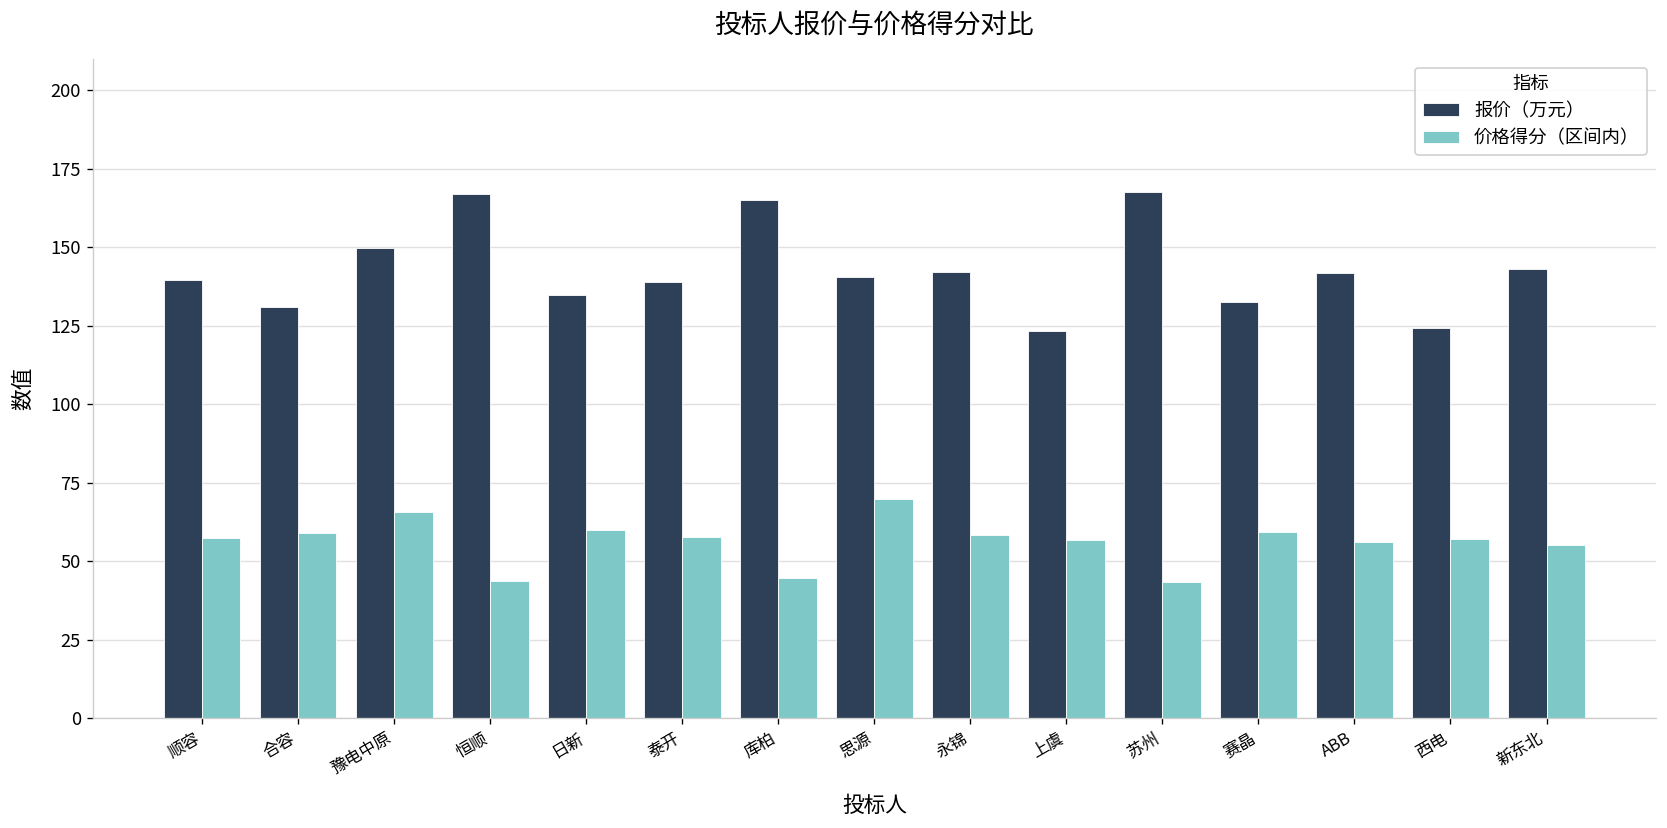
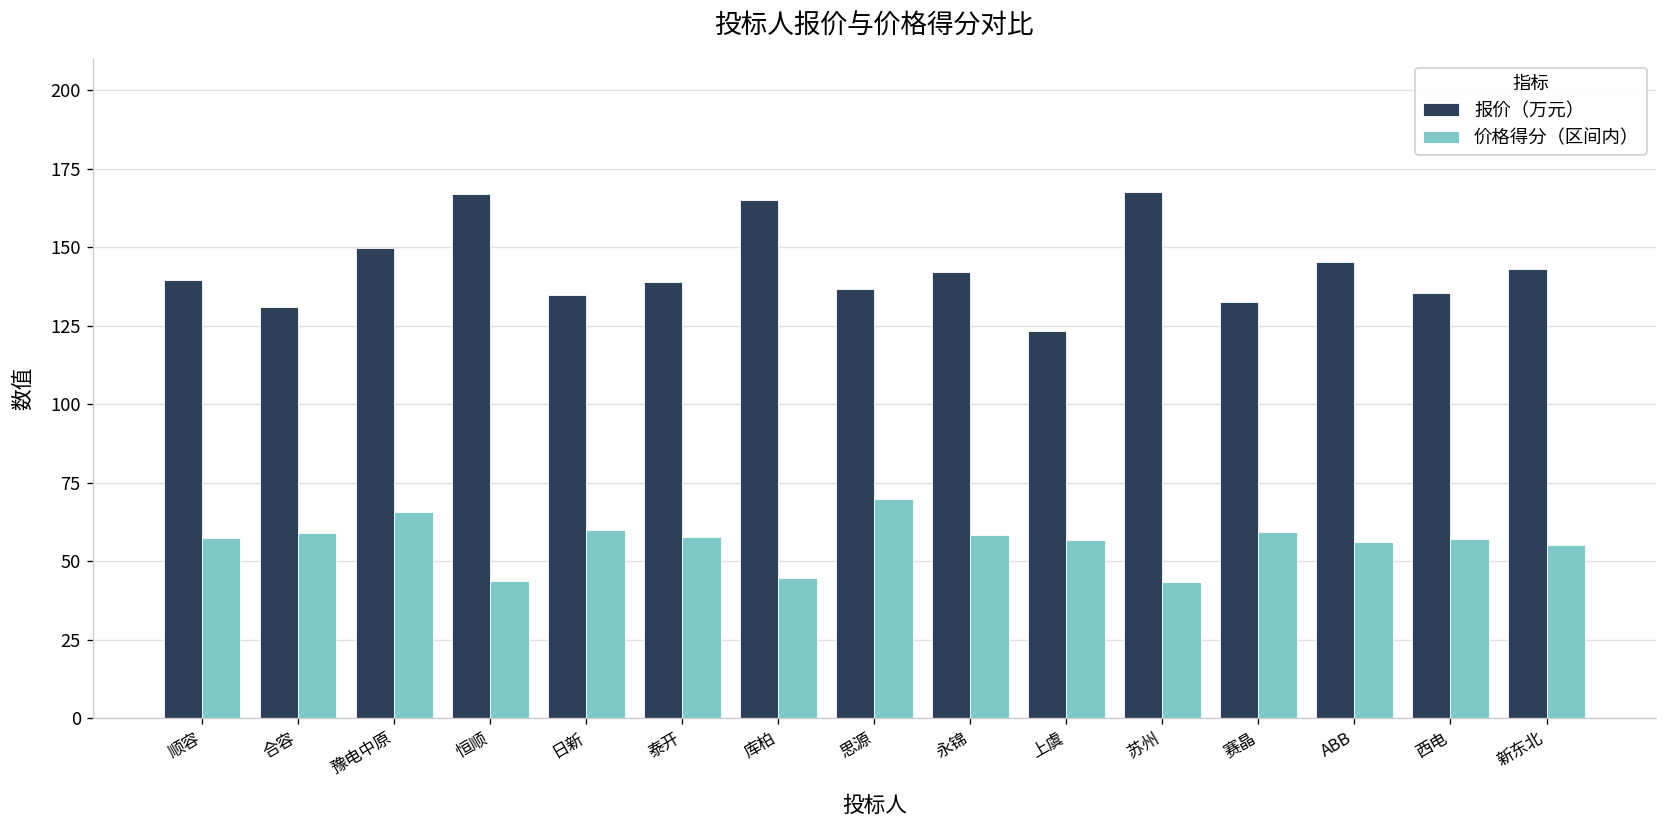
报价（万元）, 思源: 140 -> 137
报价（万元）, ABB: 142 -> 145
报价（万元）, 西电: 124 -> 135
